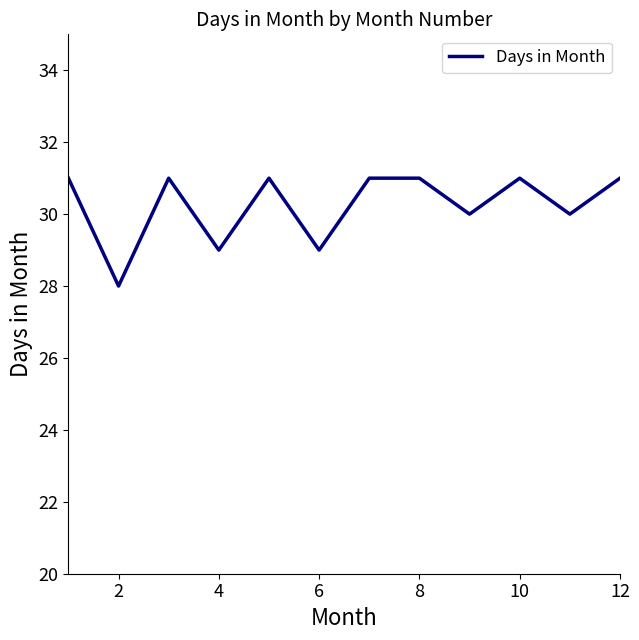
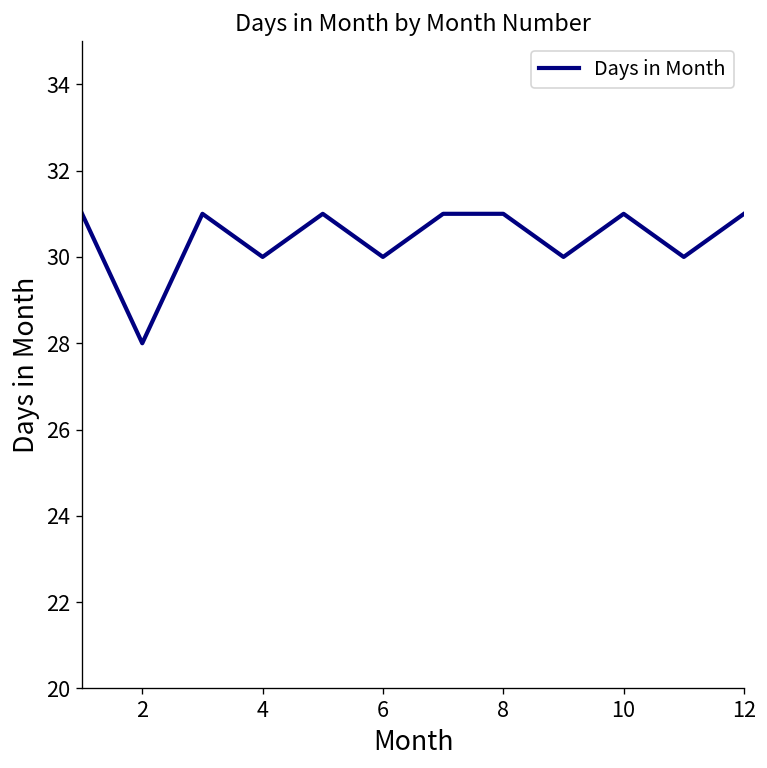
4: 29 -> 30
6: 29 -> 30
